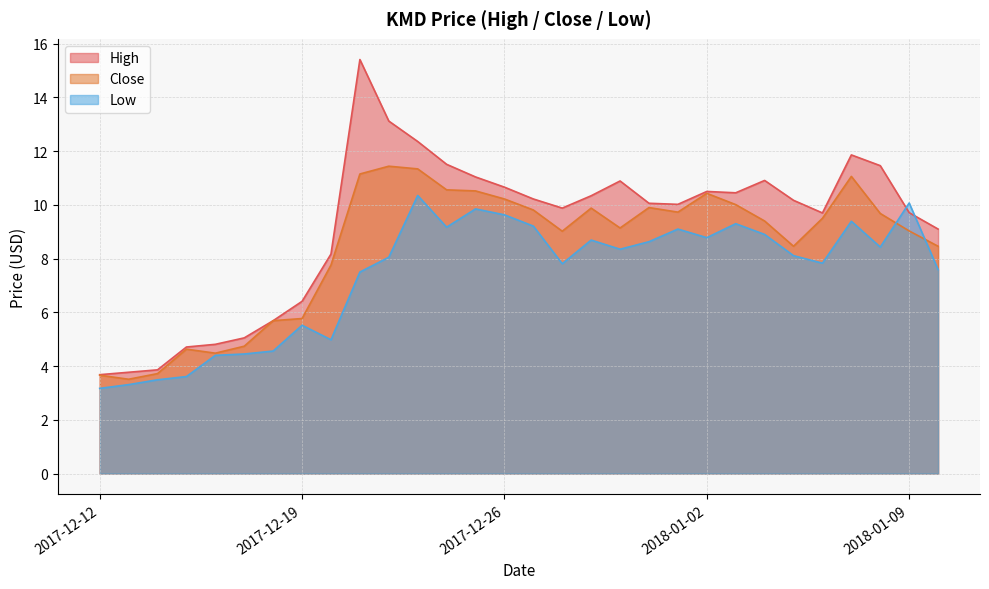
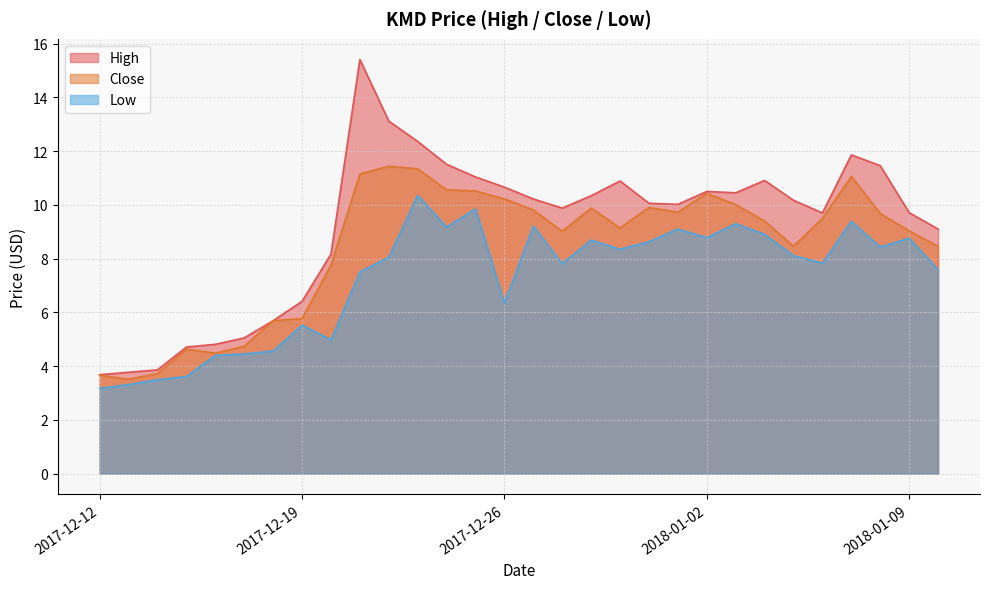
Low, 2017-12-26: 9.6 -> 6.3
Low, 2018-01-09: 10.1 -> 8.8
